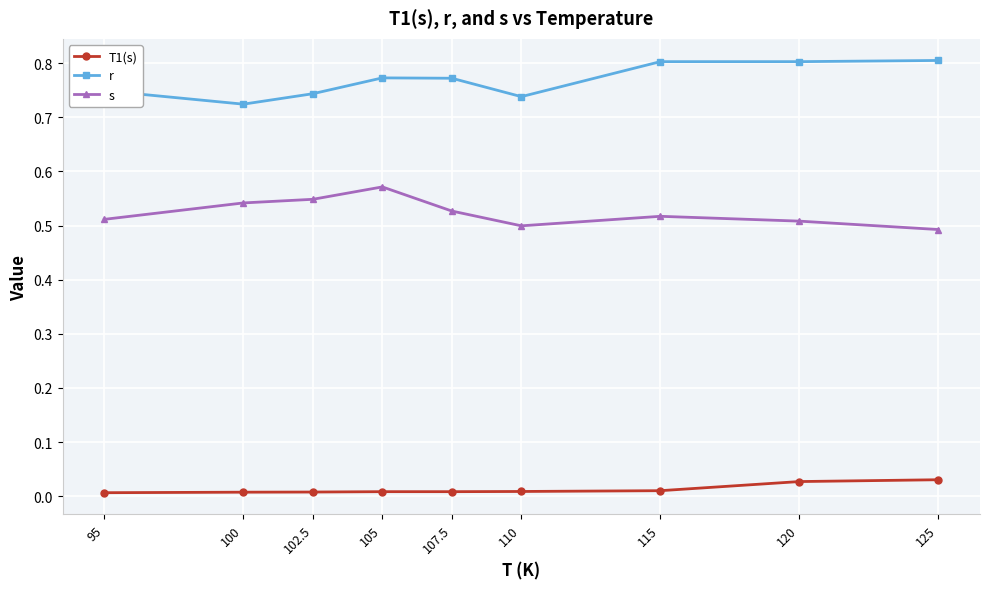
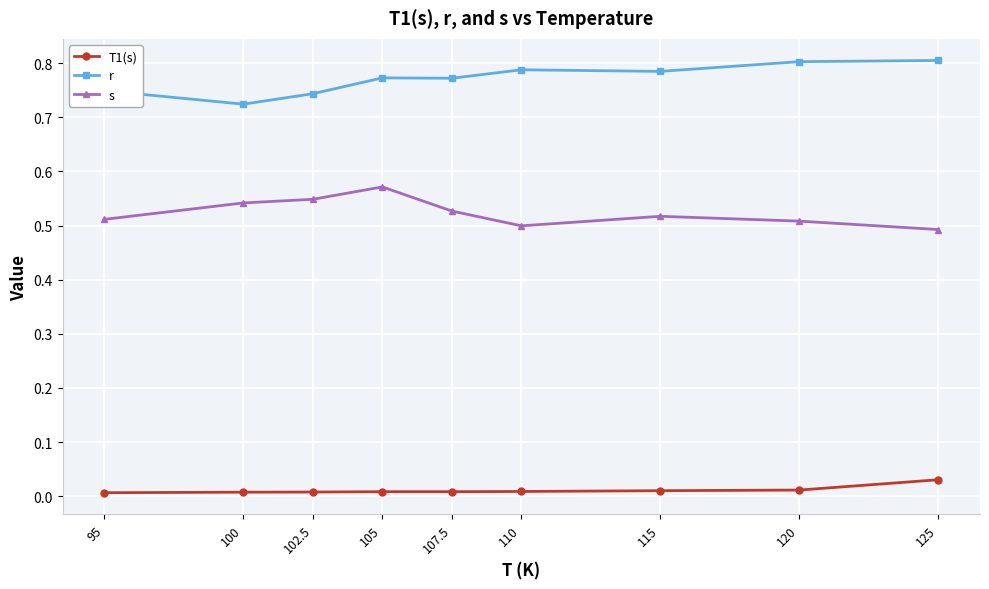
r, 110: 0.74 -> 0.79
r, 115: 0.80 -> 0.78
T1(s), 120: 0.03 -> 0.01
